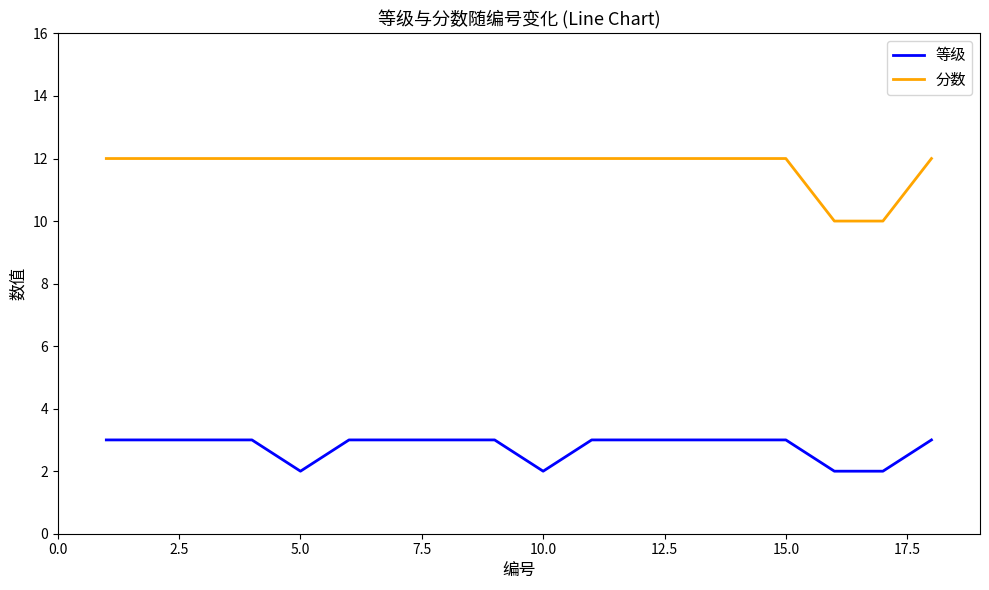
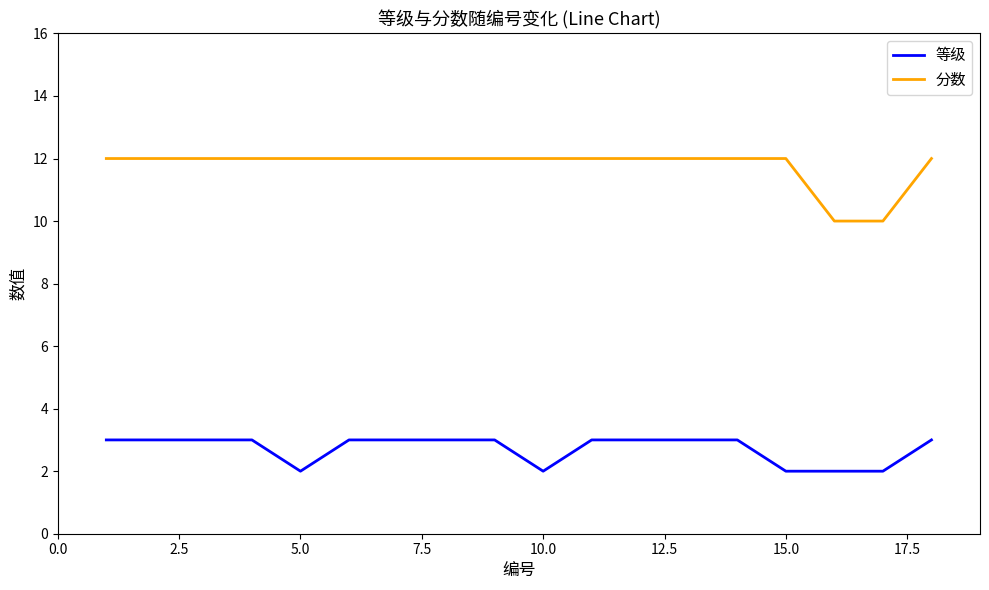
等级, 15.0: 3 -> 2
